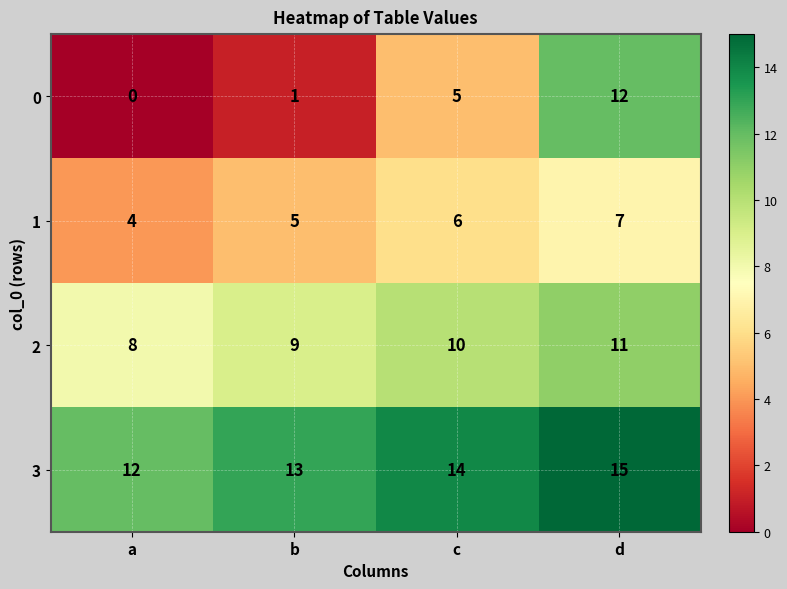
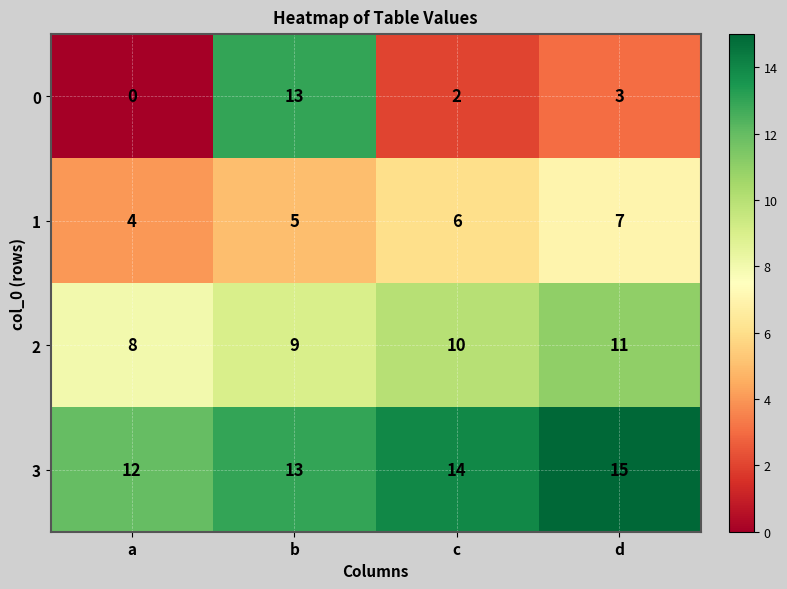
0, b: 1 -> 13
0, c: 5 -> 2
0, d: 12 -> 3
